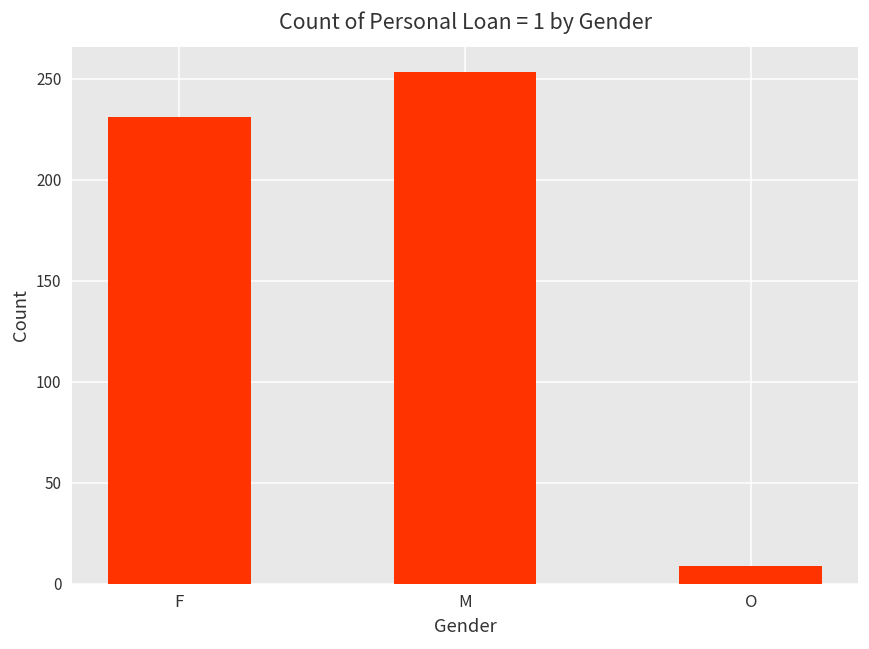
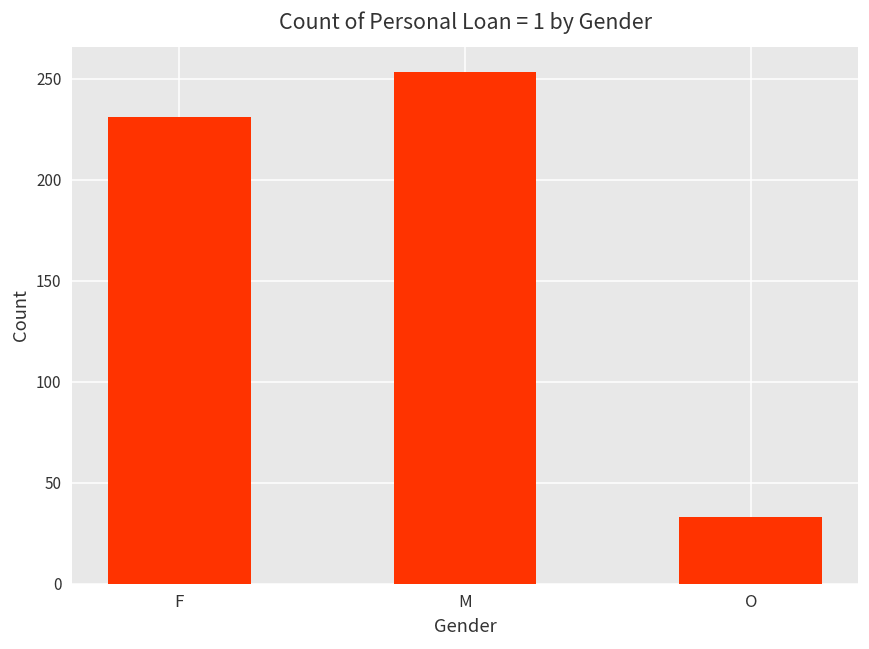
O: 9 -> 33
